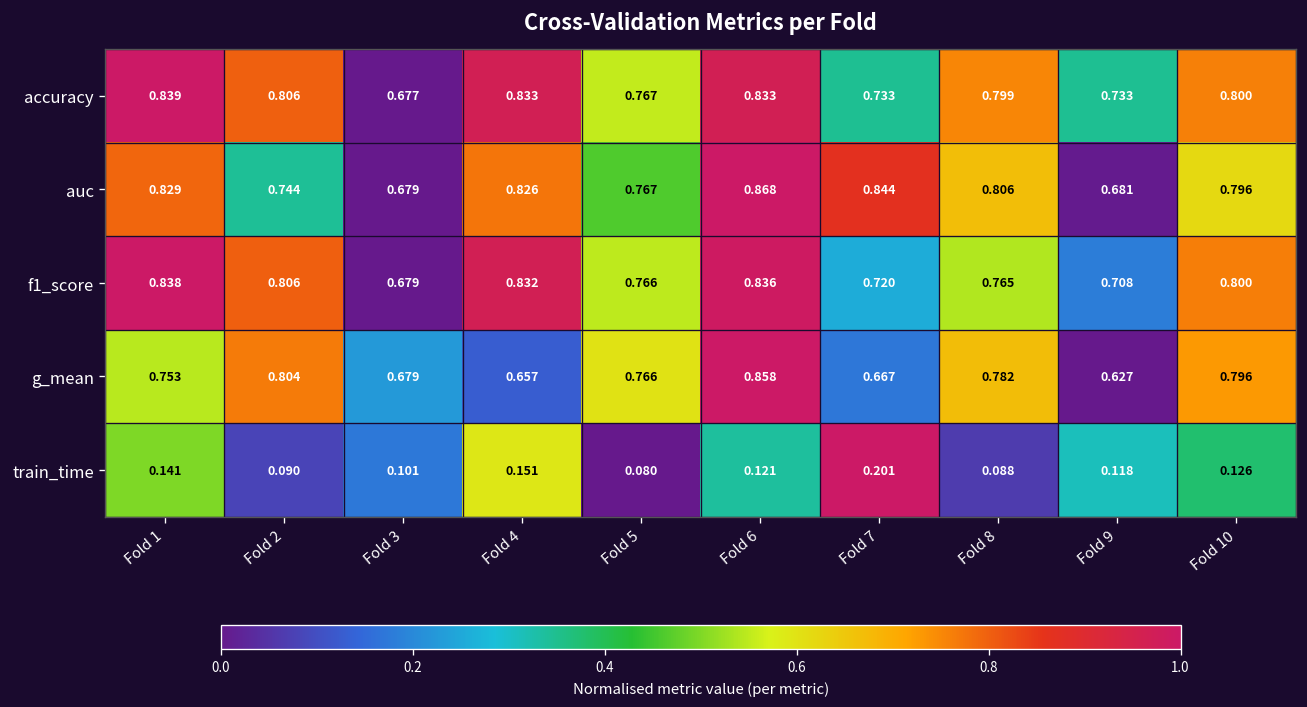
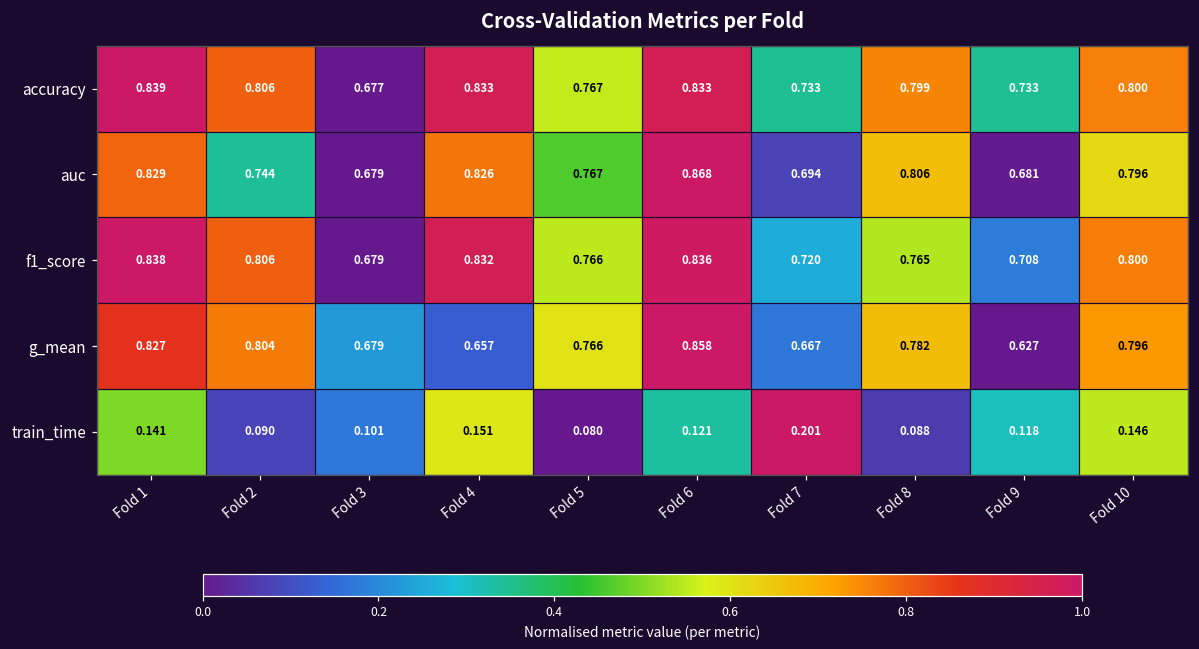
auc, Fold 7: 0.844 -> 0.694
g_mean, Fold 1: 0.753 -> 0.827
train_time, Fold 10: 0.126 -> 0.146
